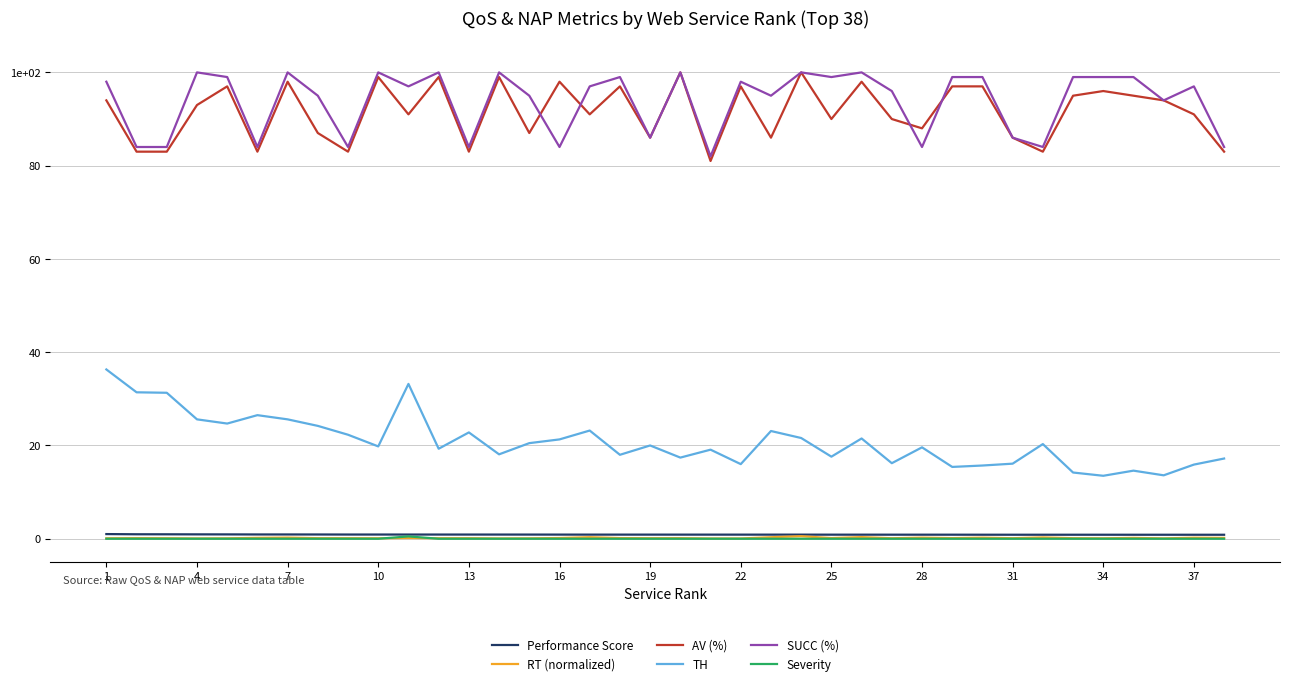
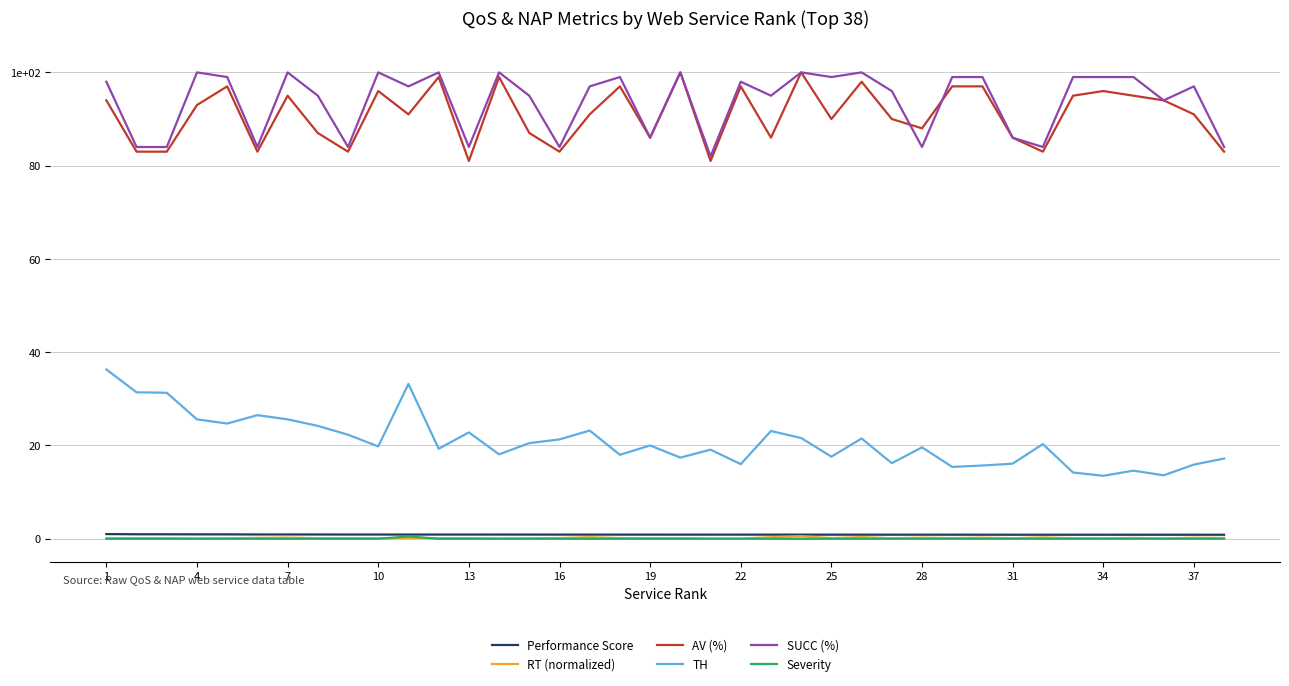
AV (%), 7: 98 -> 95
AV (%), 10: 99 -> 96
AV (%), 13: 83 -> 81
AV (%), 16: 98 -> 83
